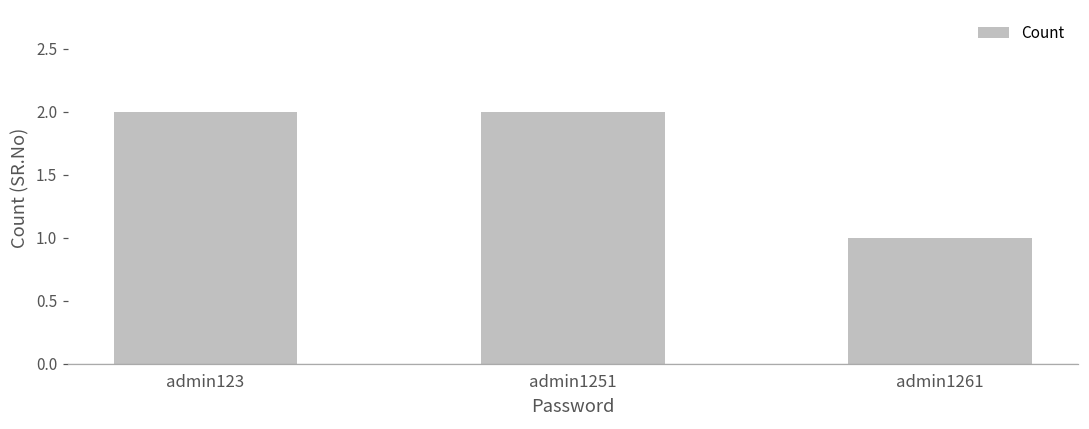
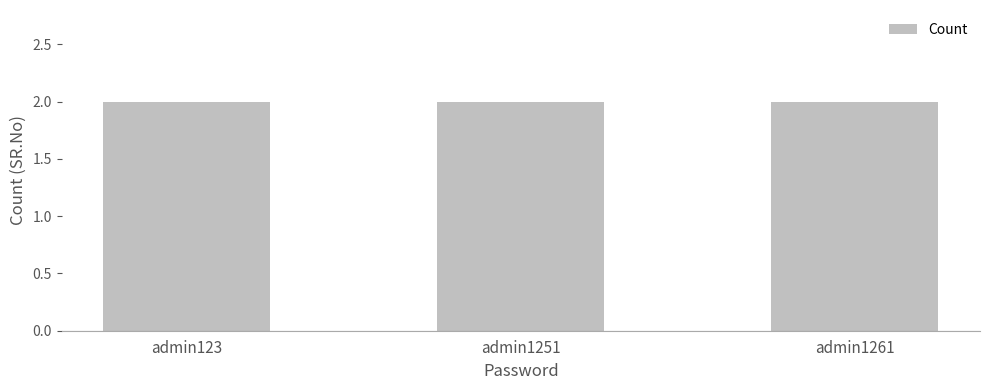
admin1261: 1 -> 2
